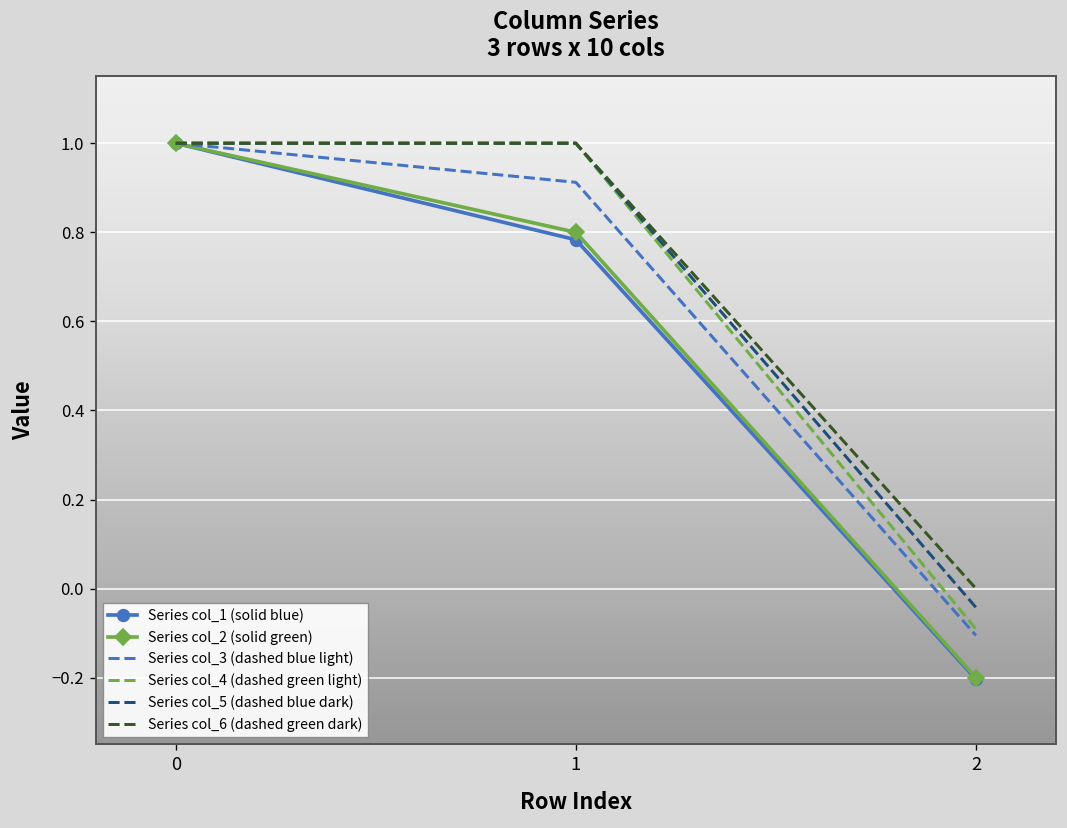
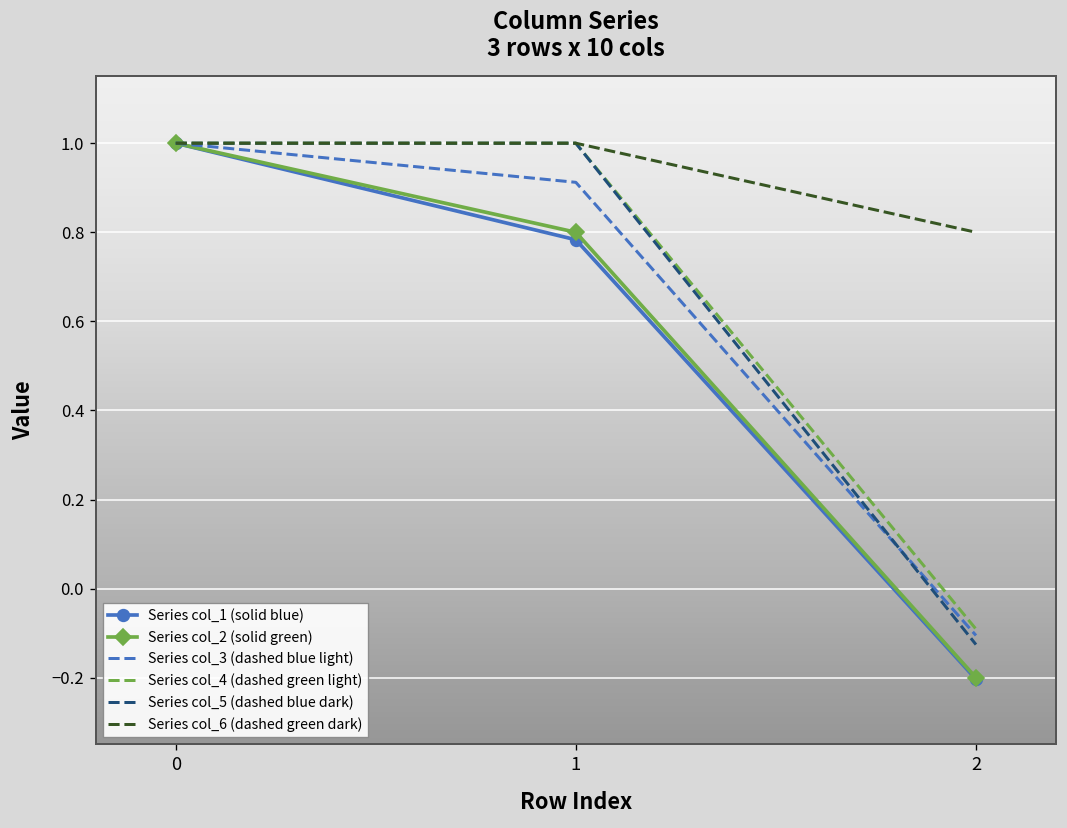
Series col_5 (dashed blue dark), 2: -0.04 -> -0.13
Series col_6 (dashed green dark), 2: 0.0 -> 0.8
